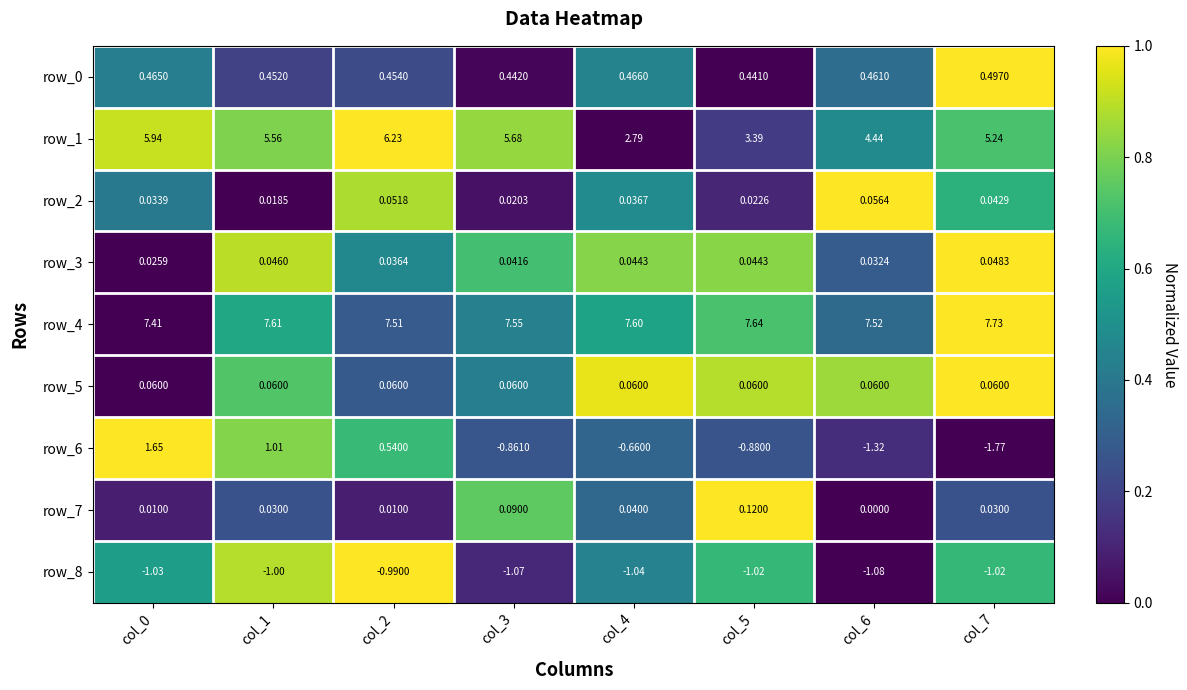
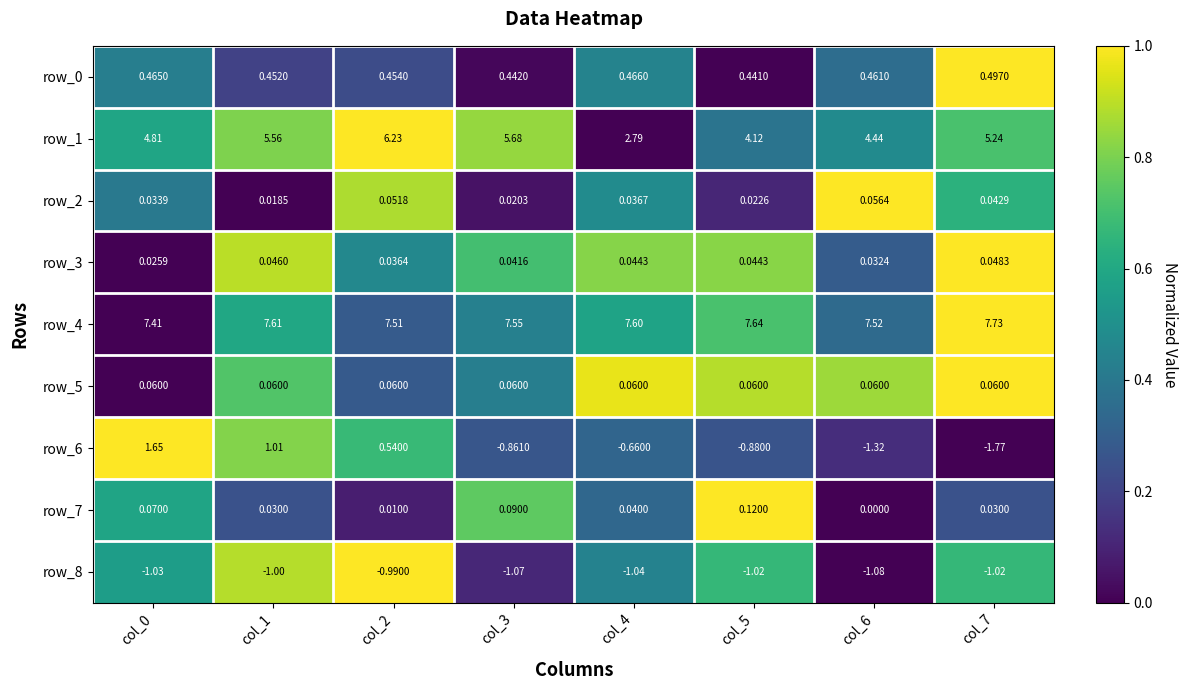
row_1, col_0: 5.94 -> 4.81
row_1, col_5: 3.39 -> 4.12
row_7, col_0: 0.0100 -> 0.0700
